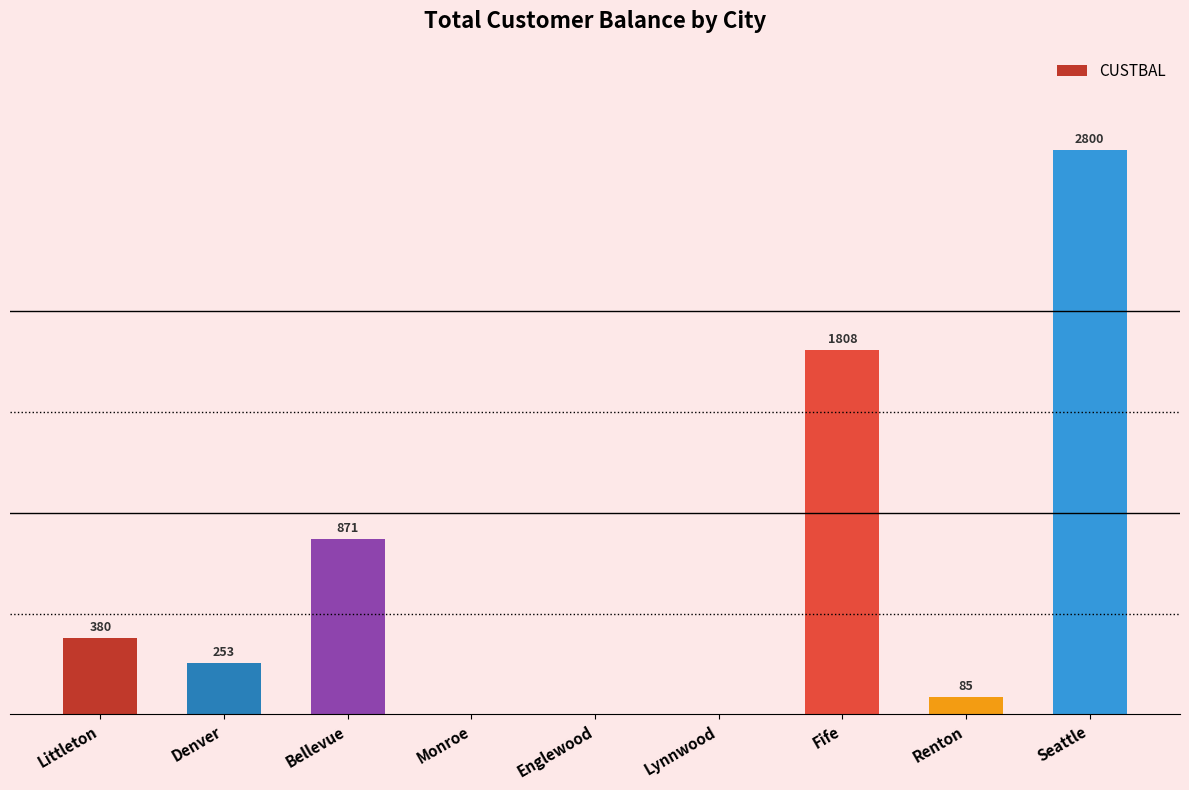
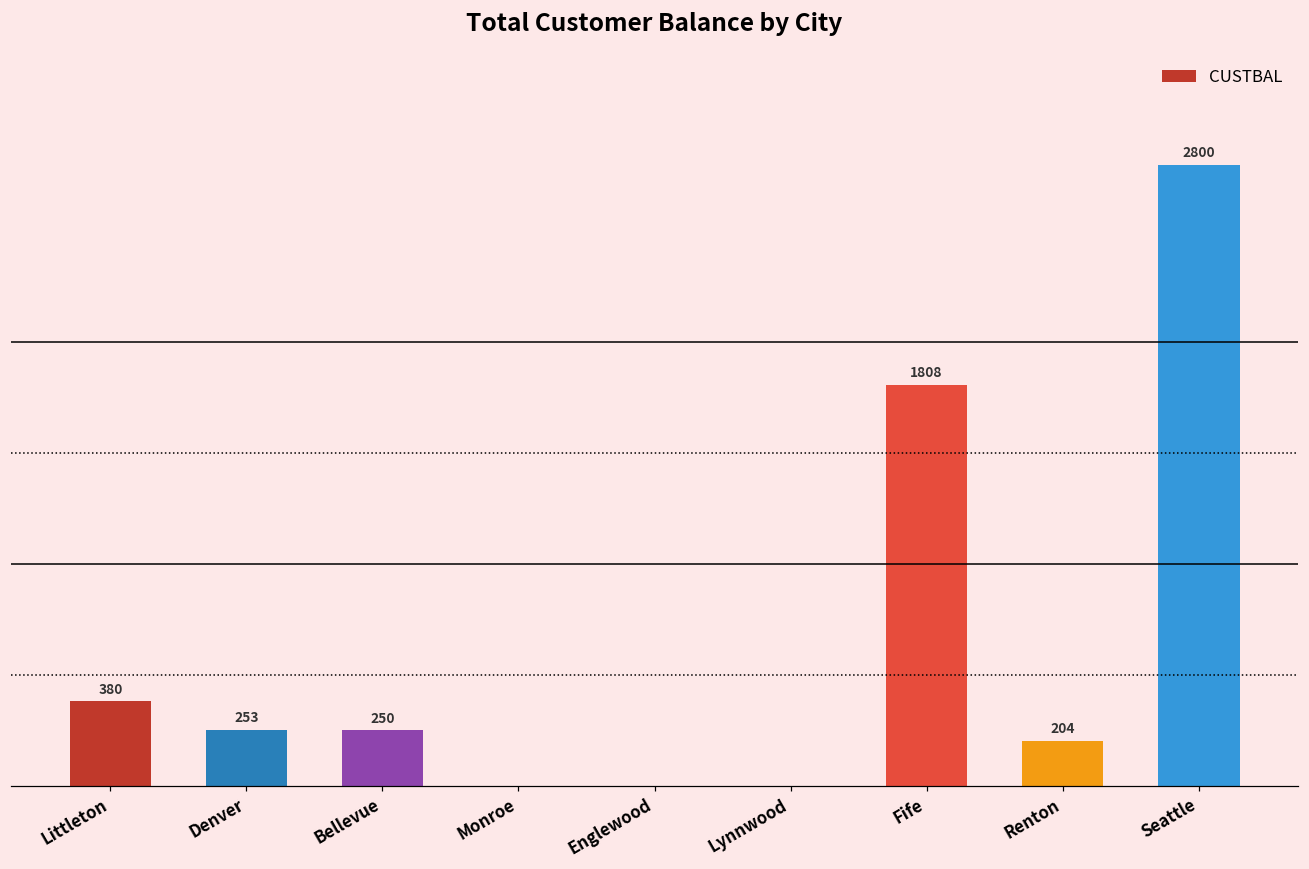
Bellevue: 871 -> 250
Renton: 85 -> 204
